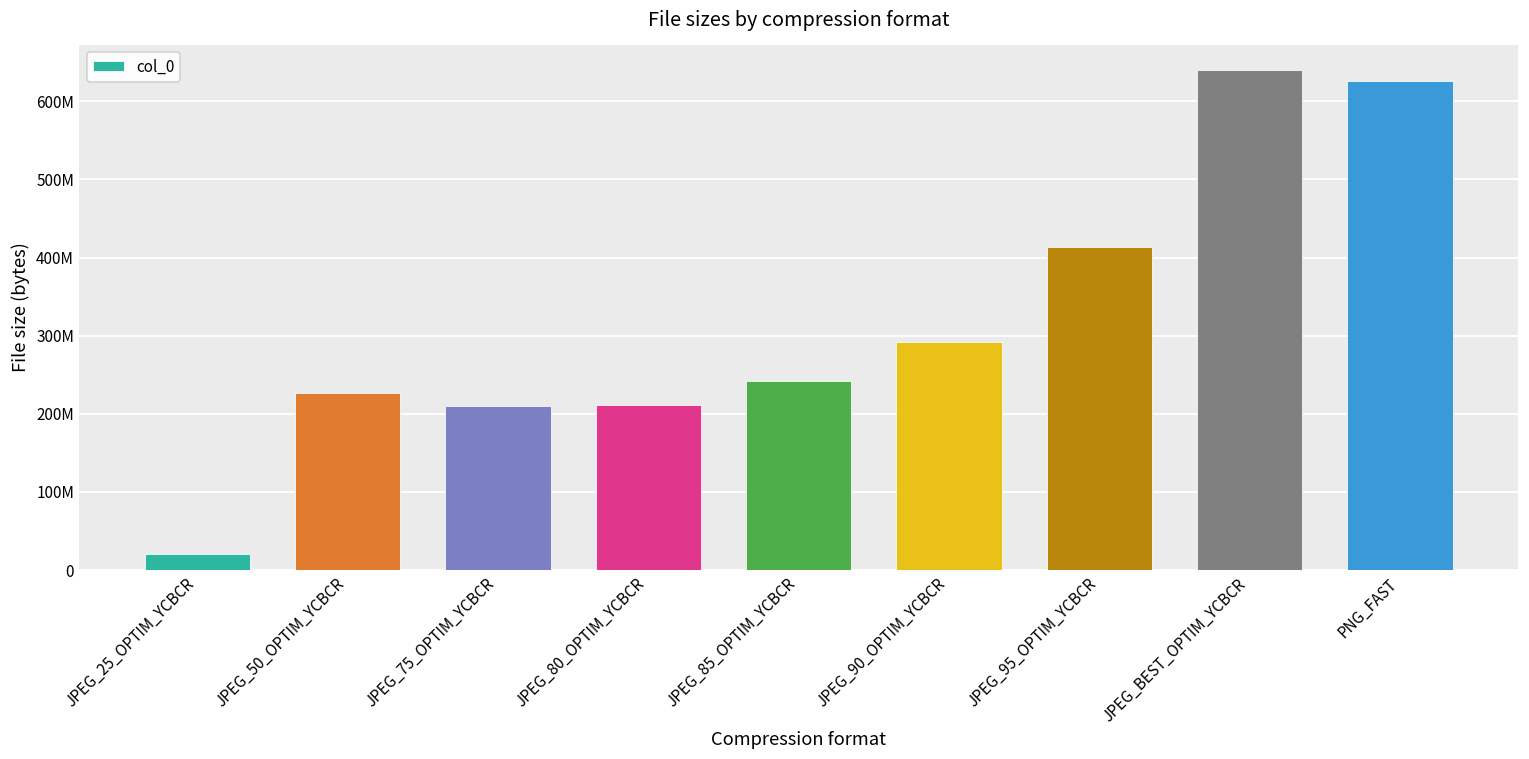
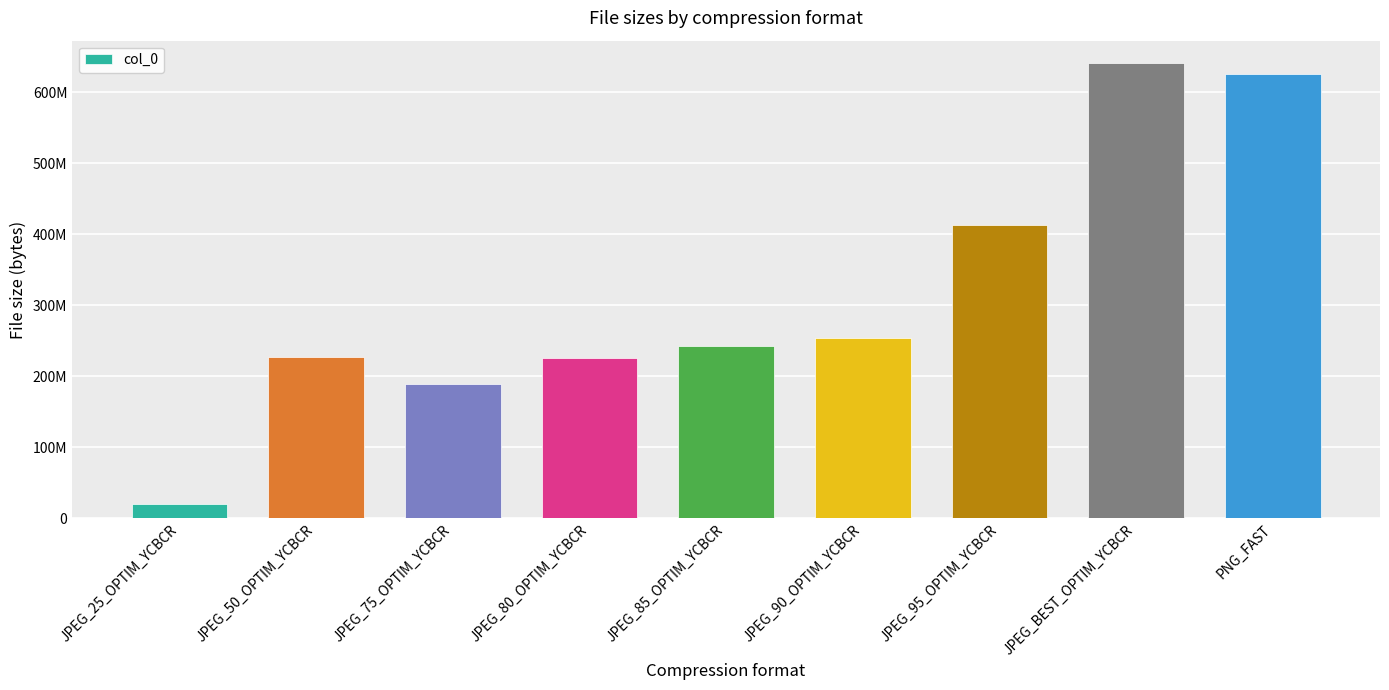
JPEG_75_OPTIM_YCBCR: 210000000 -> 190000000
JPEG_80_OPTIM_YCBCR: 210000000 -> 230000000
JPEG_90_OPTIM_YCBCR: 290000000 -> 250000000
